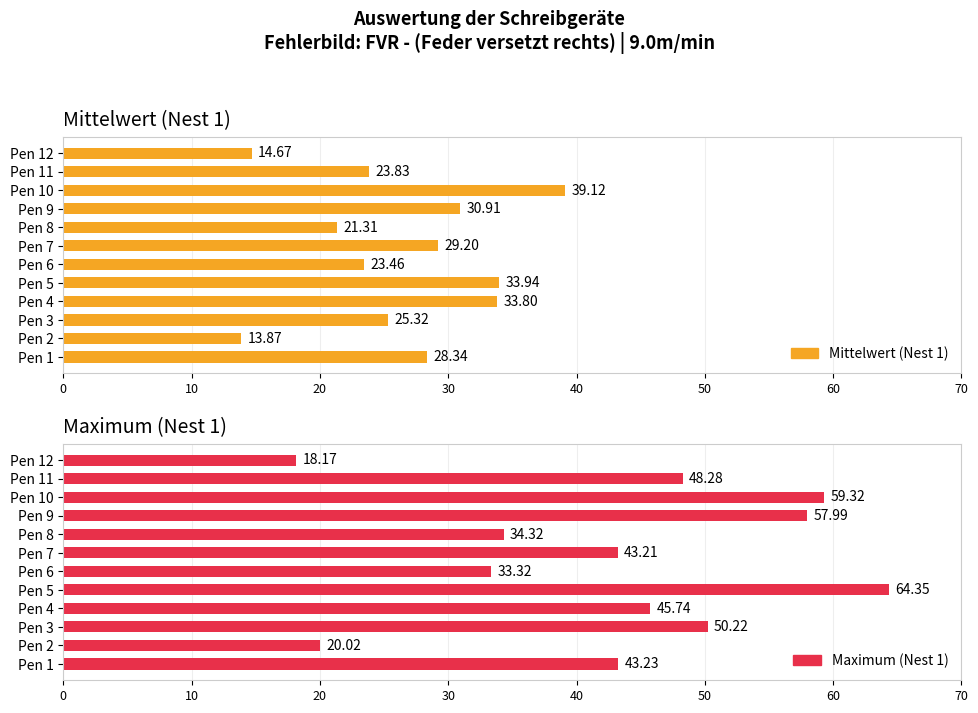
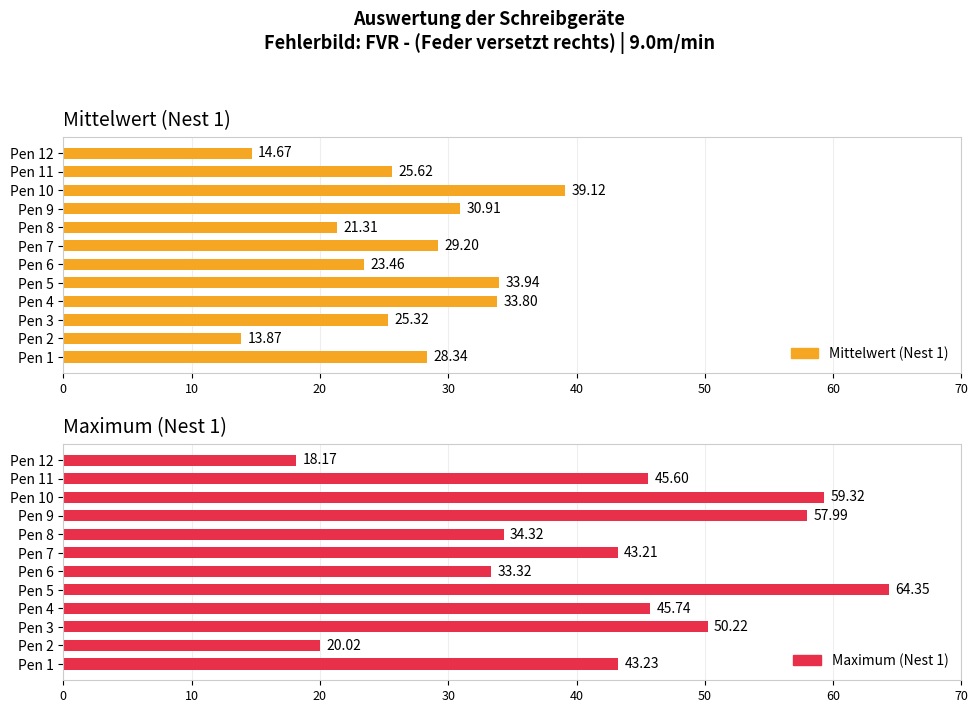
Mittelwert (Nest 1), Pen 11: 23.83 -> 25.62
Maximum (Nest 1), Pen 11: 48.28 -> 45.60
